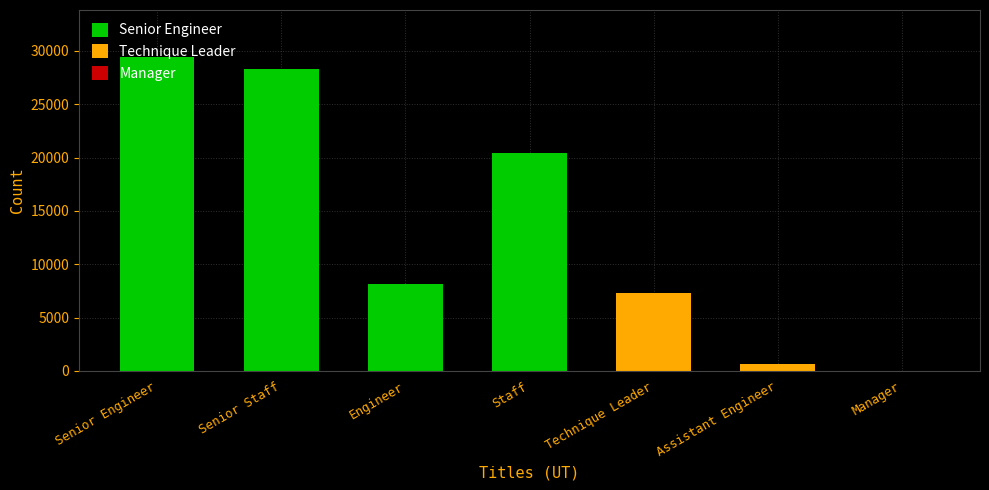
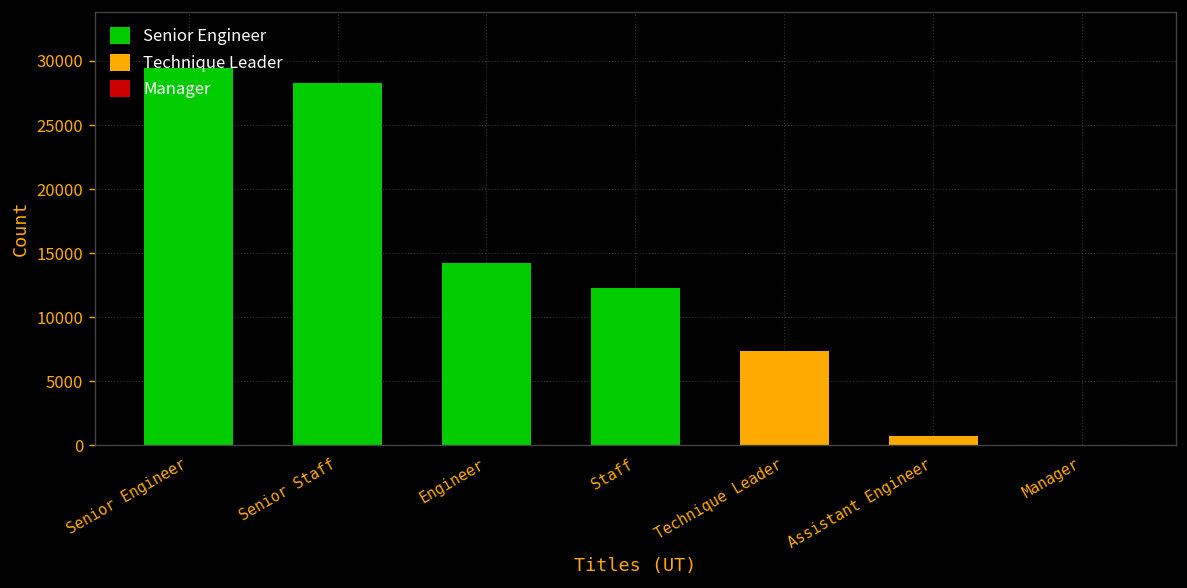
Engineer: 8100 -> 14200
Staff: 20400 -> 12200
